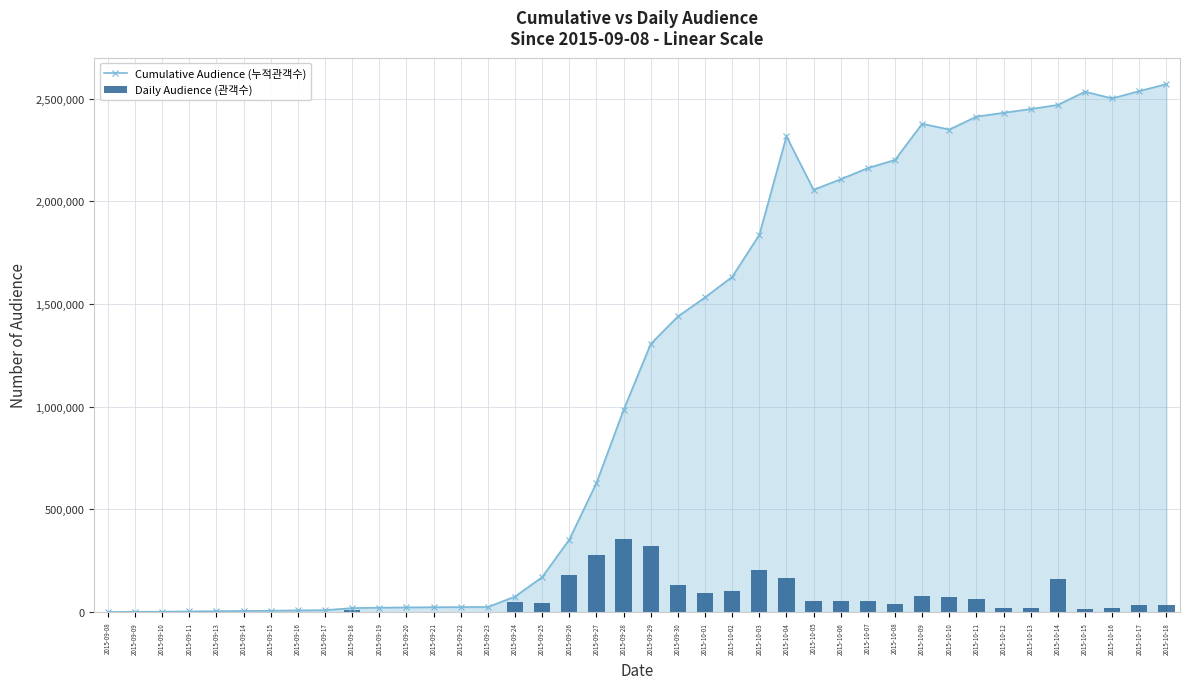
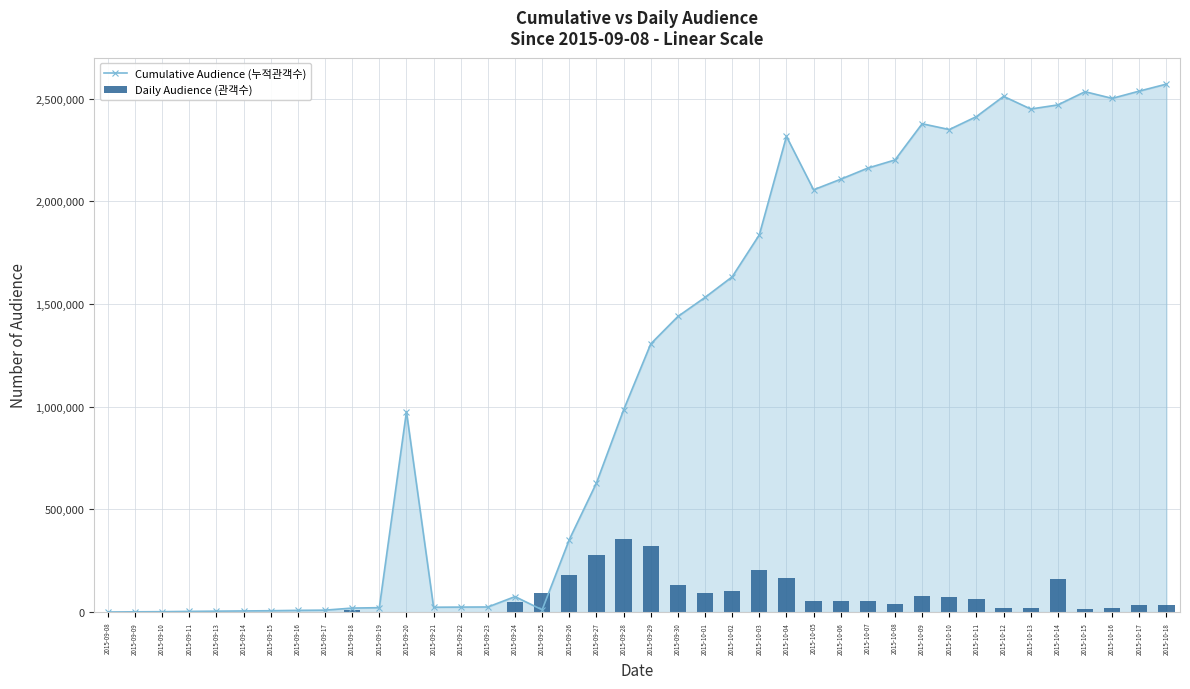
Cumulative Audience (누적관객수), 2015-09-20: 20,000 -> 980,000
Daily Audience (관객수), 2015-09-25: 50,000 -> 100,000
Cumulative Audience (누적관객수), 2015-09-25: 170,000 -> 10,000
Cumulative Audience (누적관객수), 2015-10-12: 2,430,000 -> 2,510,000
